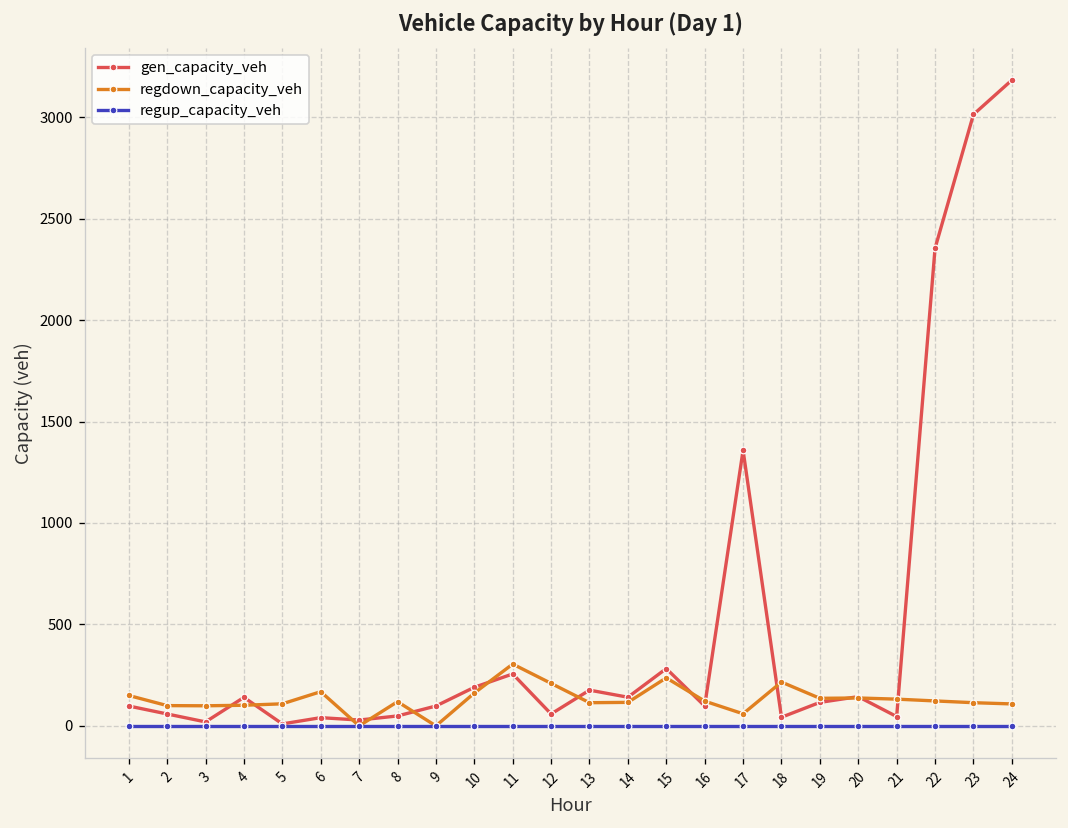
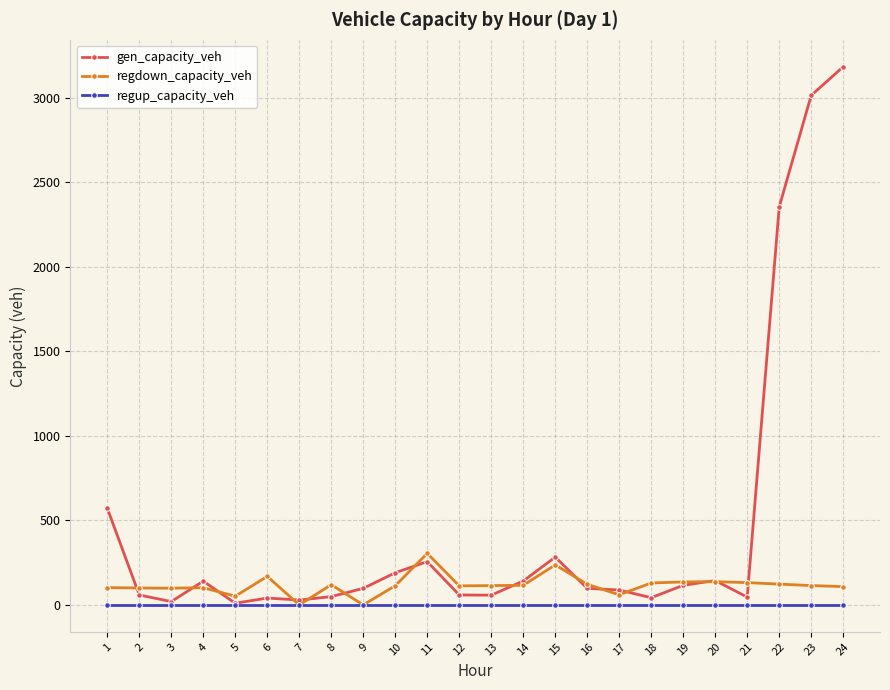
gen_capacity_veh, 1: 100 -> 570
regdown_capacity_veh, 1: 150 -> 100
regdown_capacity_veh, 5: 110 -> 50
regdown_capacity_veh, 10: 160 -> 110
regdown_capacity_veh, 12: 210 -> 110
gen_capacity_veh, 13: 180 -> 60
gen_capacity_veh, 17: 1360 -> 90
regdown_capacity_veh, 18: 220 -> 130
